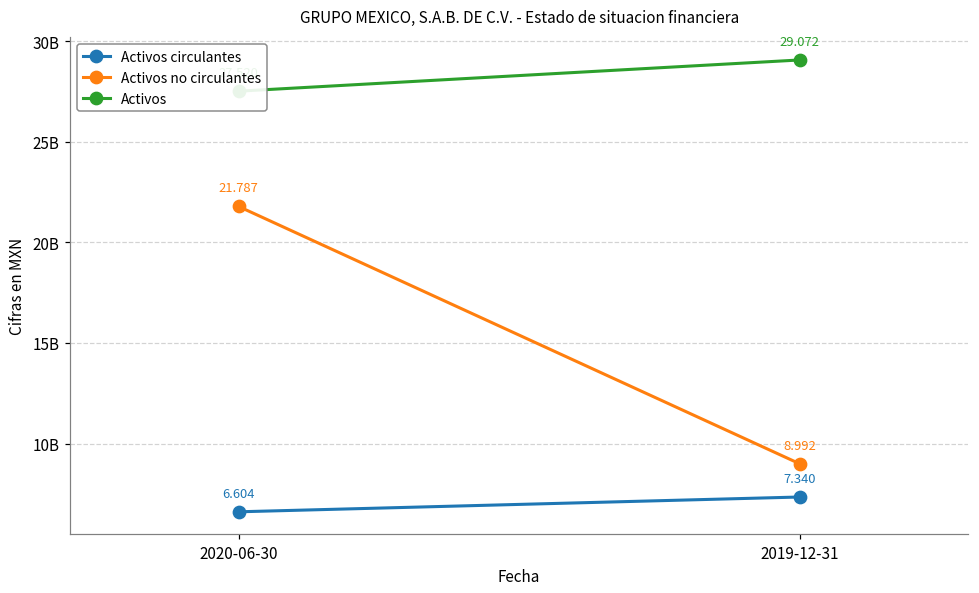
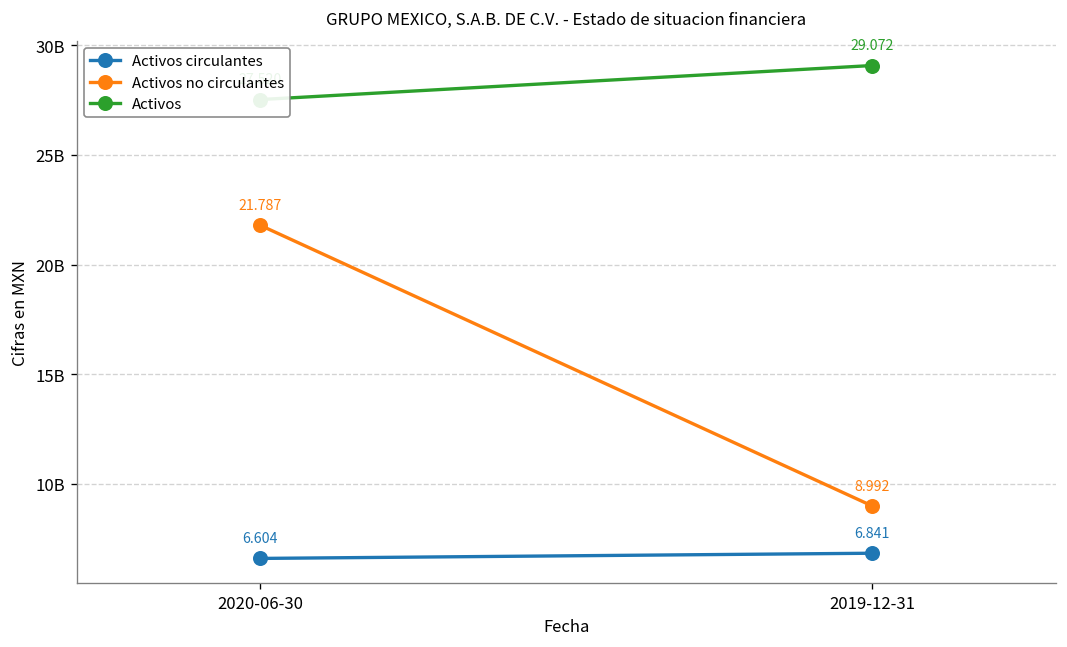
Activos circulantes, 2019-12-31: 7.340 -> 6.841
